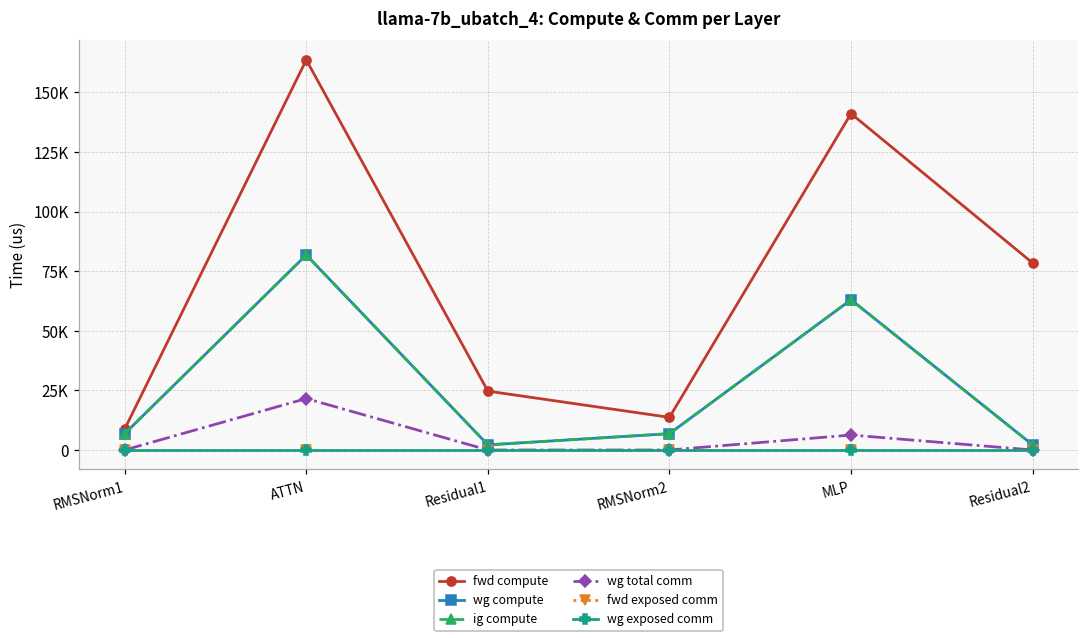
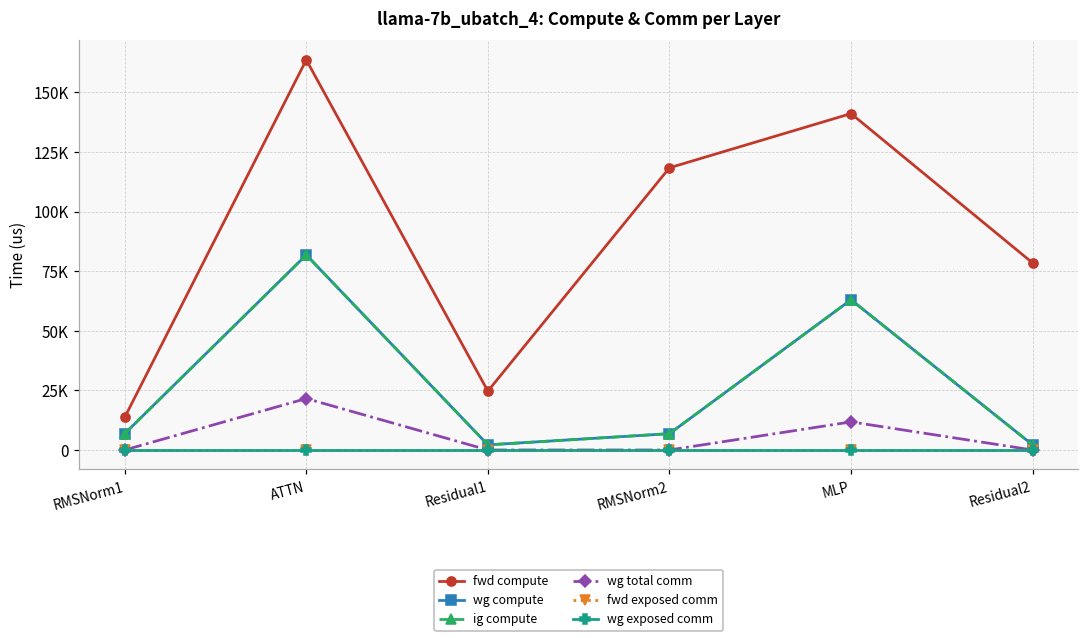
fwd compute, RMSNorm1: 9000 -> 14000
fwd compute, RMSNorm2: 14000 -> 118000
wg total comm, MLP: 6000 -> 12000
